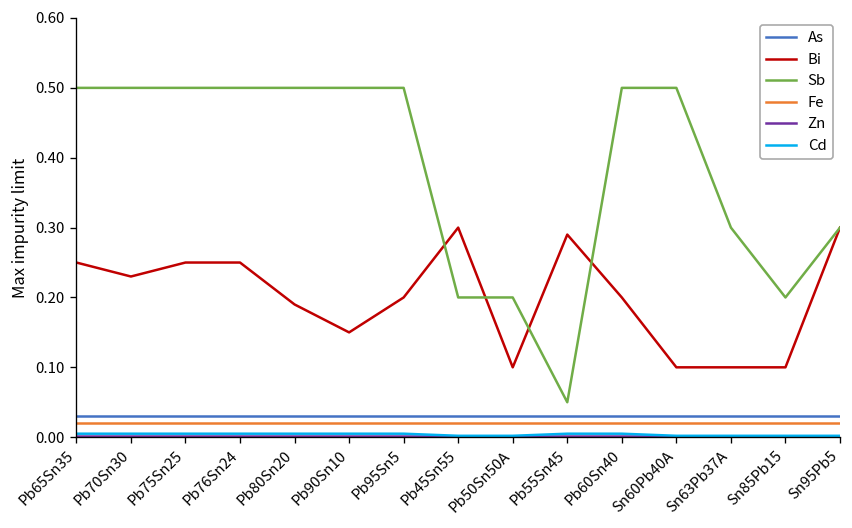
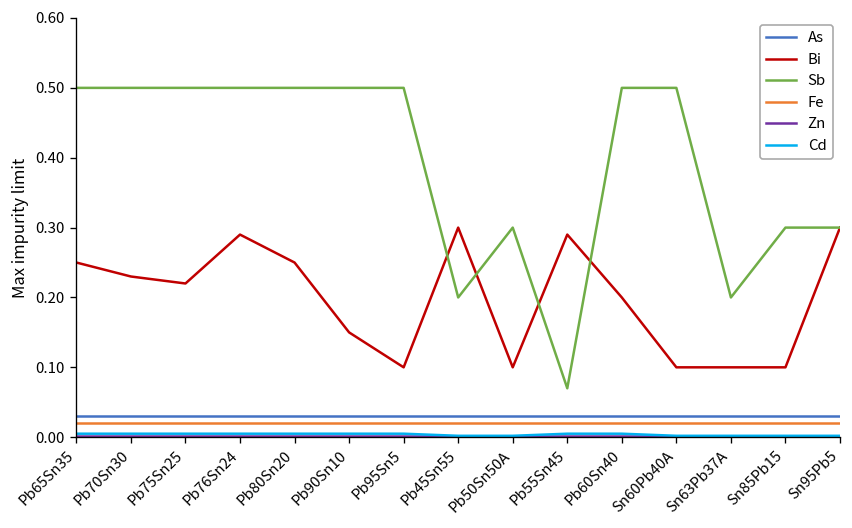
Bi, Pb75Sn25: 0.25 -> 0.22
Bi, Pb76Sn24: 0.25 -> 0.29
Bi, Pb80Sn20: 0.19 -> 0.25
Bi, Pb95Sn5: 0.2 -> 0.1
Sb, Pb50Sn50A: 0.2 -> 0.3
Sb, Pb55Sn45: 0.05 -> 0.07
Sb, Sn63Pb37A: 0.3 -> 0.2
Sb, Sn85Pb15: 0.2 -> 0.3
